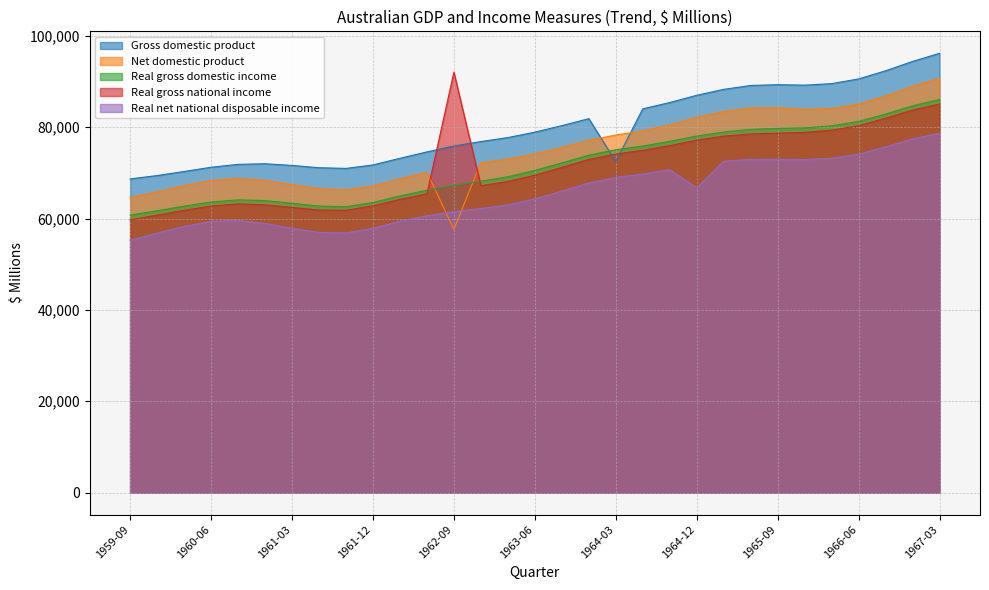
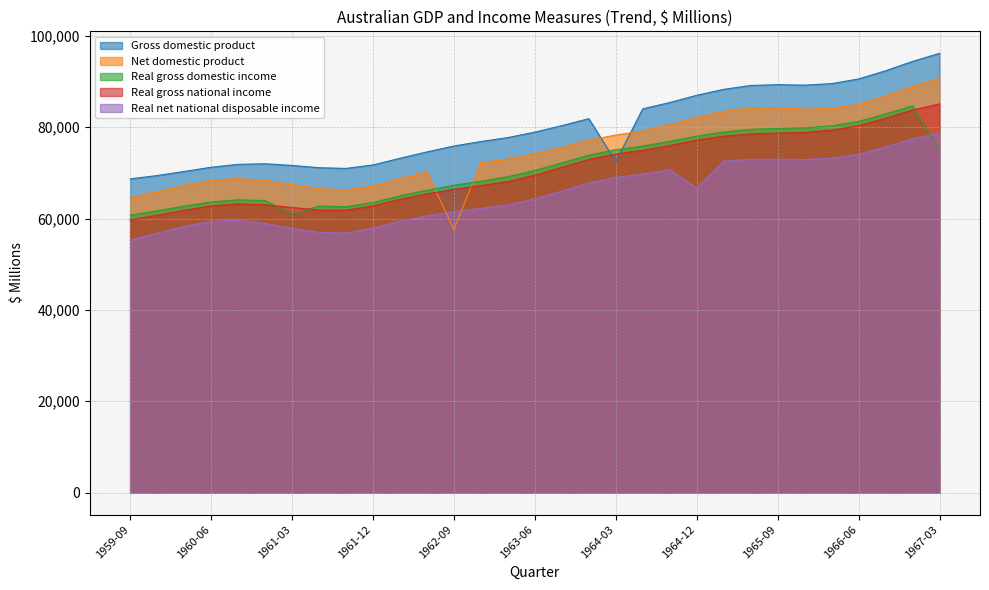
Real gross domestic income, 1961-03: 63,000 -> 61,000
Real gross national income, 1962-09: 92,000 -> 66,000
Real gross domestic income, 1967-03: 86,000 -> 75,000
